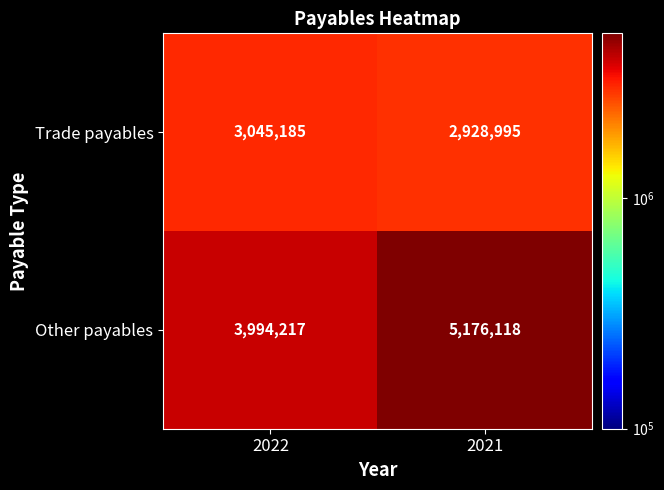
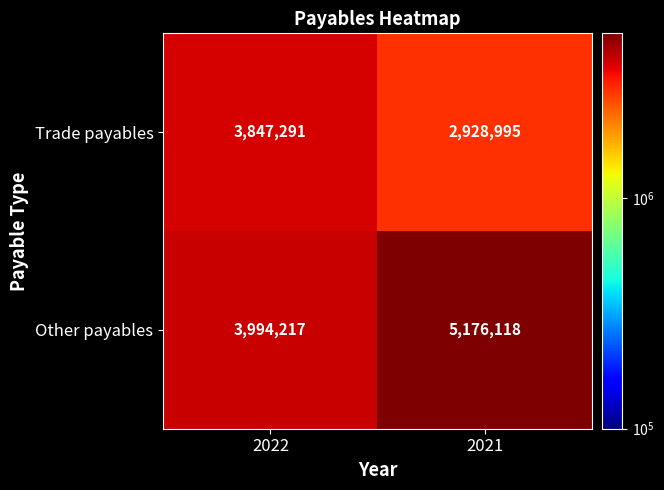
Trade payables, 2022: 3,045,185 -> 3,847,291
